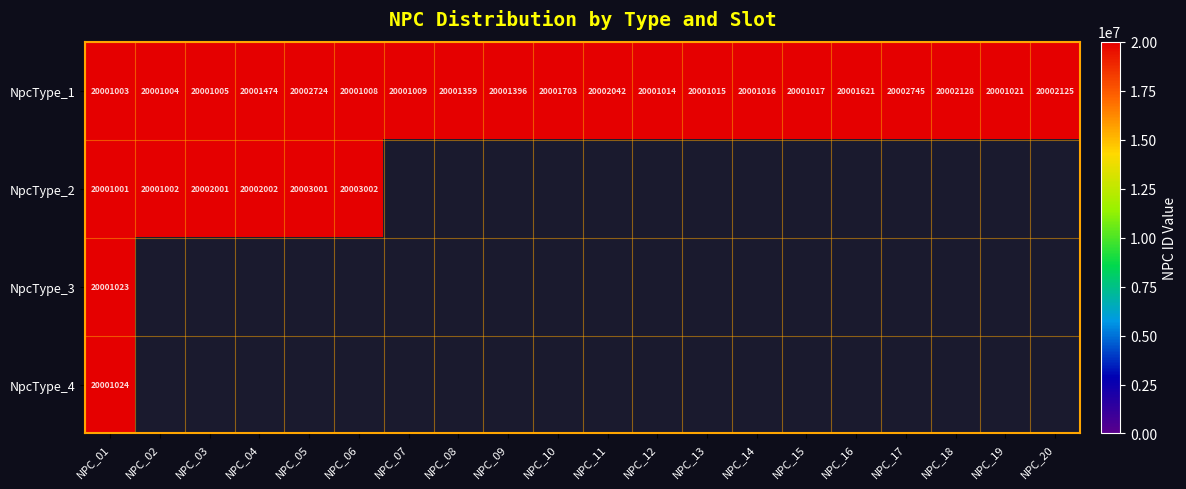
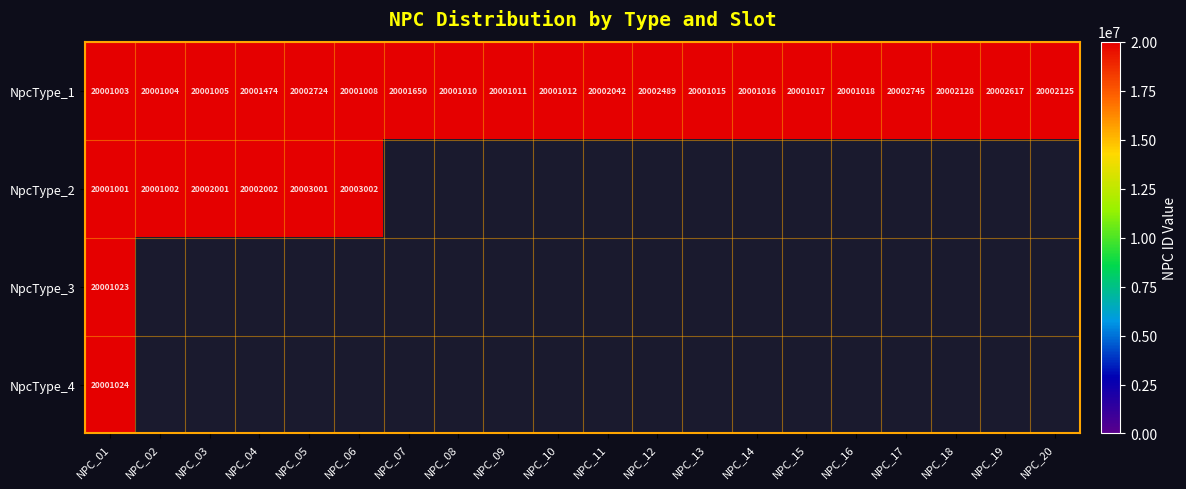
NpcType_1, NPC_07: 20001009 -> 20001650
NpcType_1, NPC_08: 20001359 -> 20001010
NpcType_1, NPC_09: 20001396 -> 20001011
NpcType_1, NPC_10: 20001703 -> 20001012
NpcType_1, NPC_12: 20001014 -> 20002489
NpcType_1, NPC_16: 20001621 -> 20001018
NpcType_1, NPC_19: 20001021 -> 20002617
